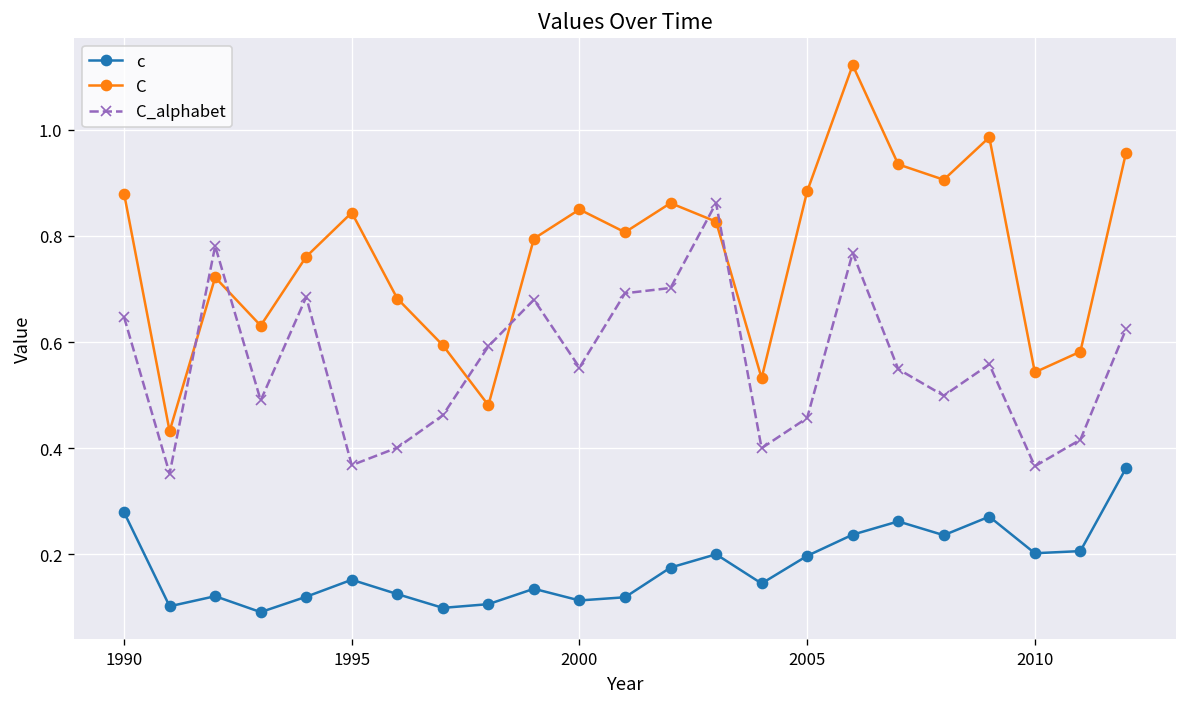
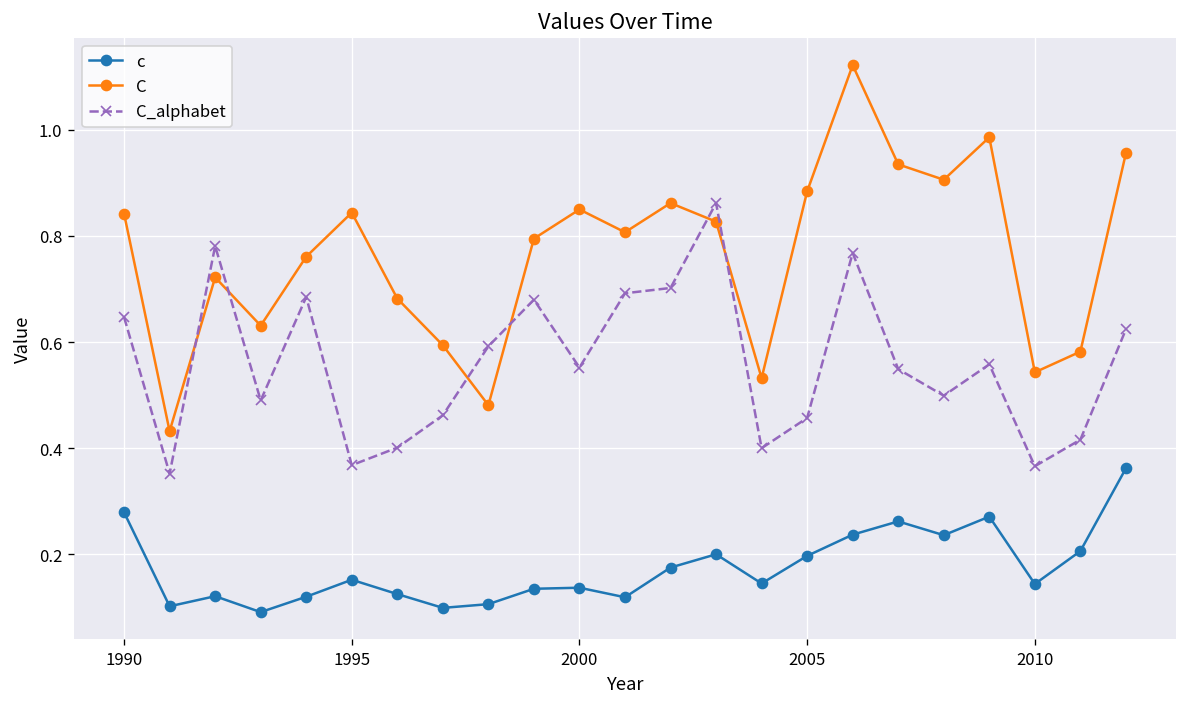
C, 1990: 0.88 -> 0.84
c, 2000: 0.11 -> 0.14
c, 2010: 0.20 -> 0.14
